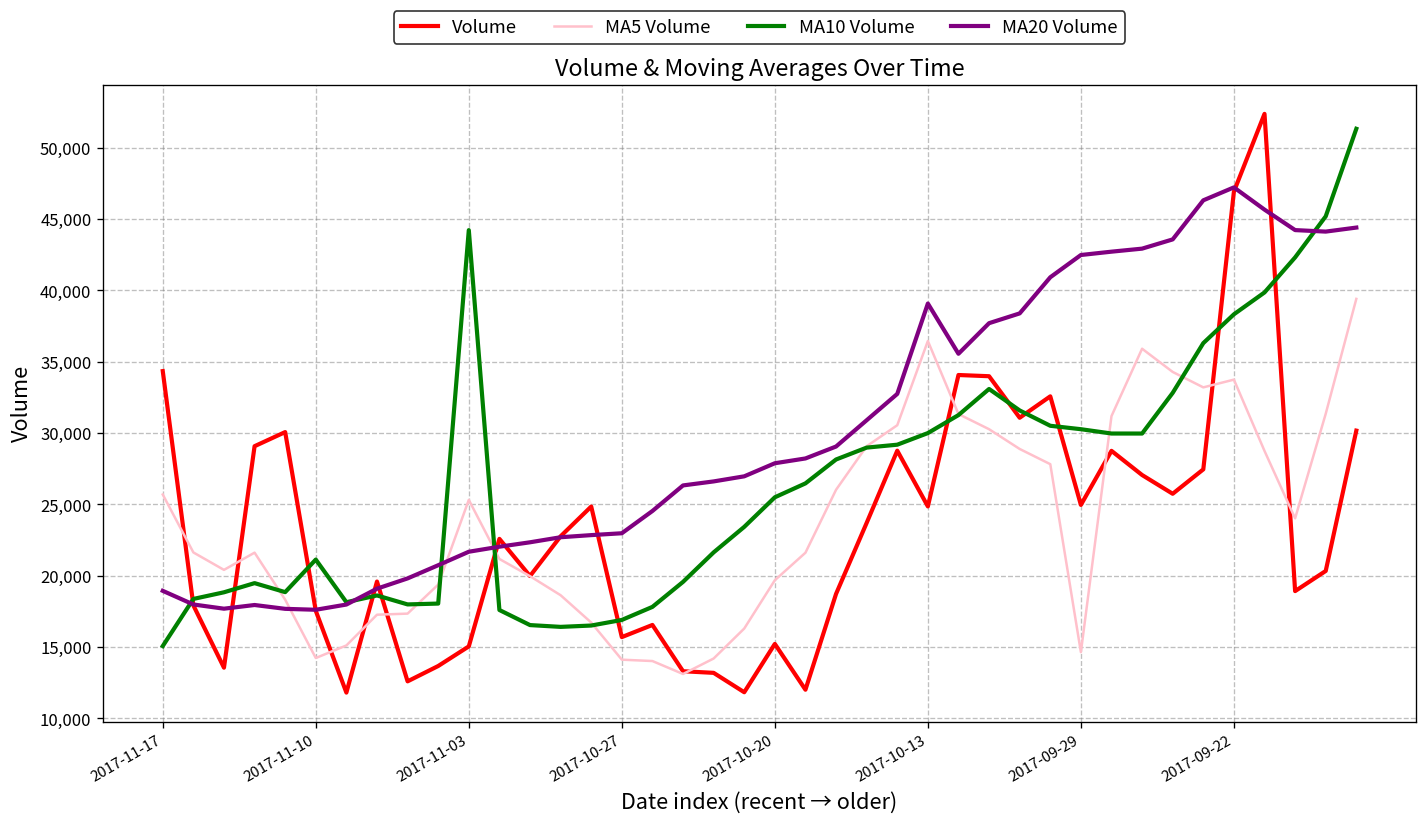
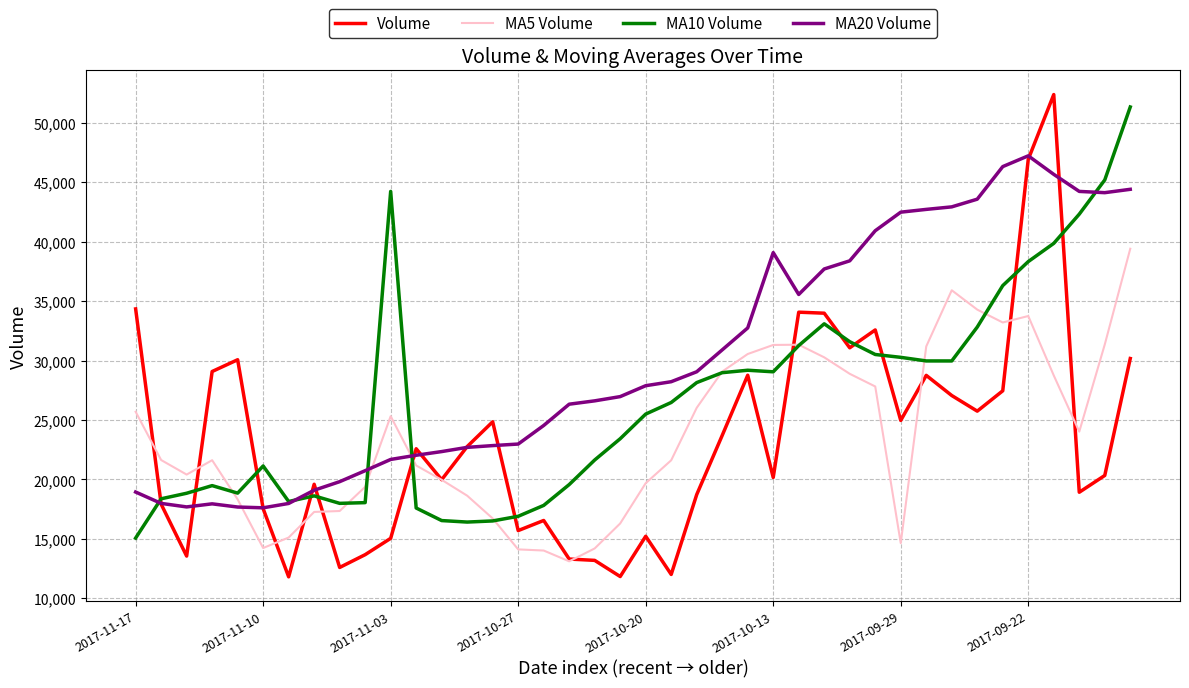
Volume, 2017-10-13: 24,900 -> 20,200
MA5 Volume, 2017-10-13: 36,500 -> 31,300
MA10 Volume, 2017-10-13: 30,000 -> 29,100
